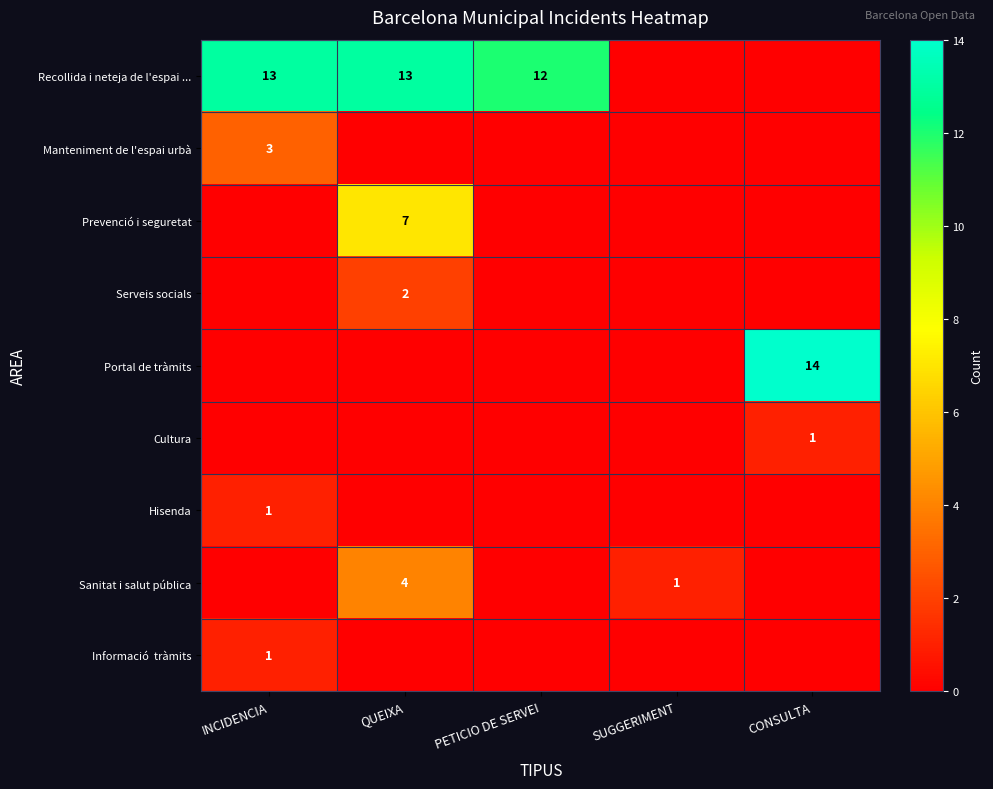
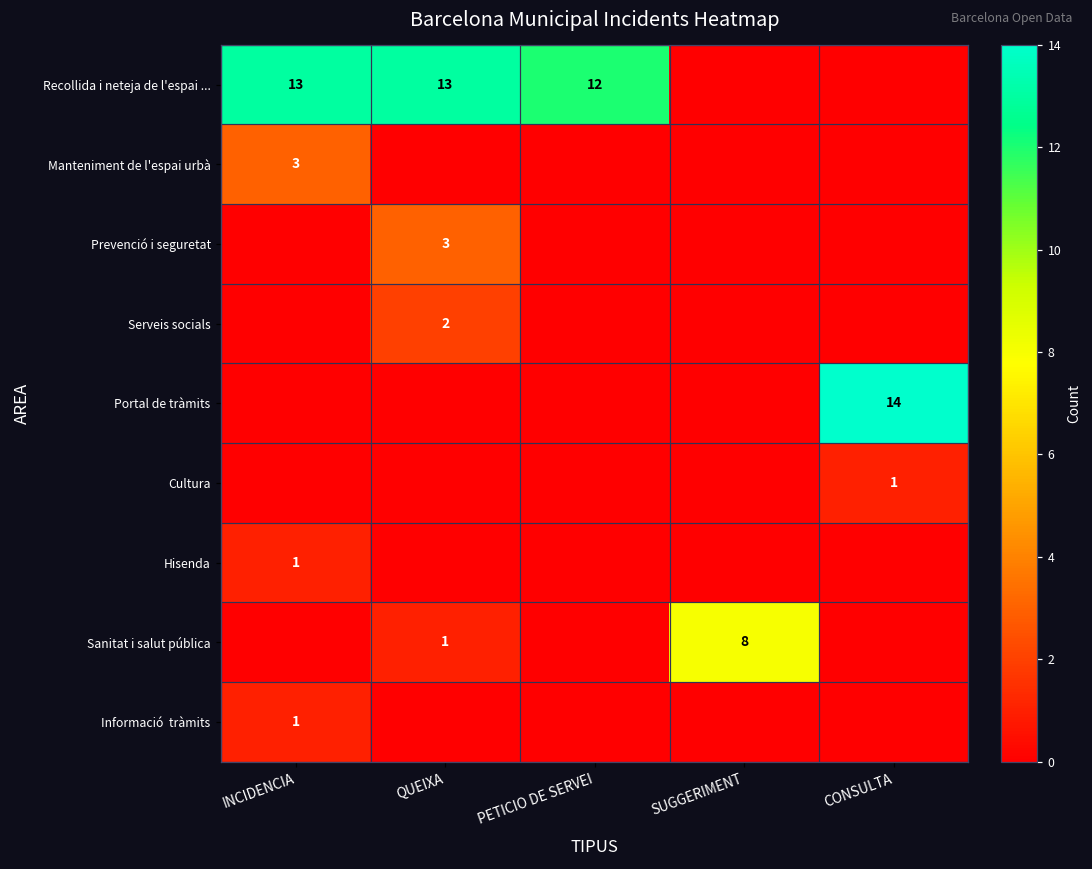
Prevenció i seguretat, QUEIXA: 7 -> 3
Sanitat i salut pública, QUEIXA: 4 -> 1
Sanitat i salut pública, SUGGERIMENT: 1 -> 8
